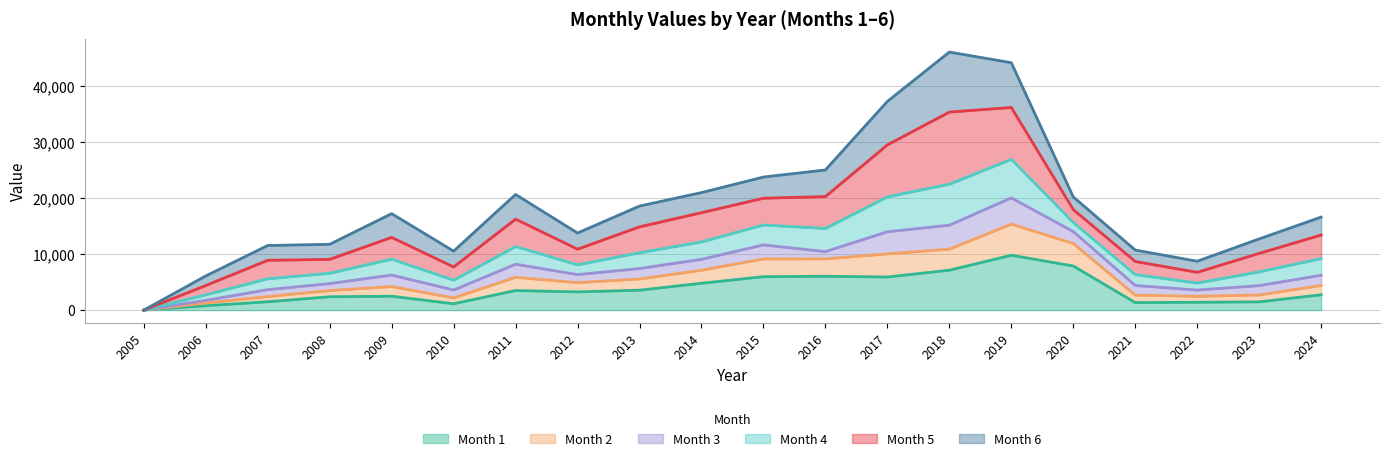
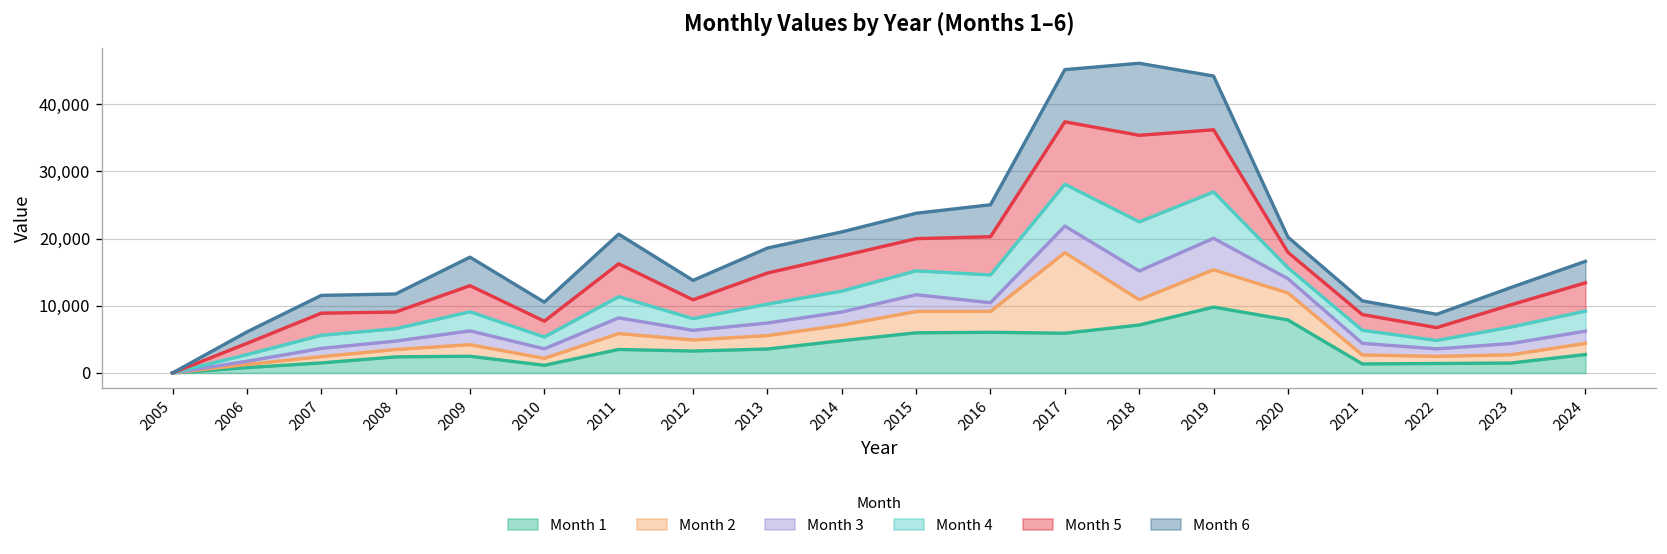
Month 2, 2017: 4,000 -> 12,000
